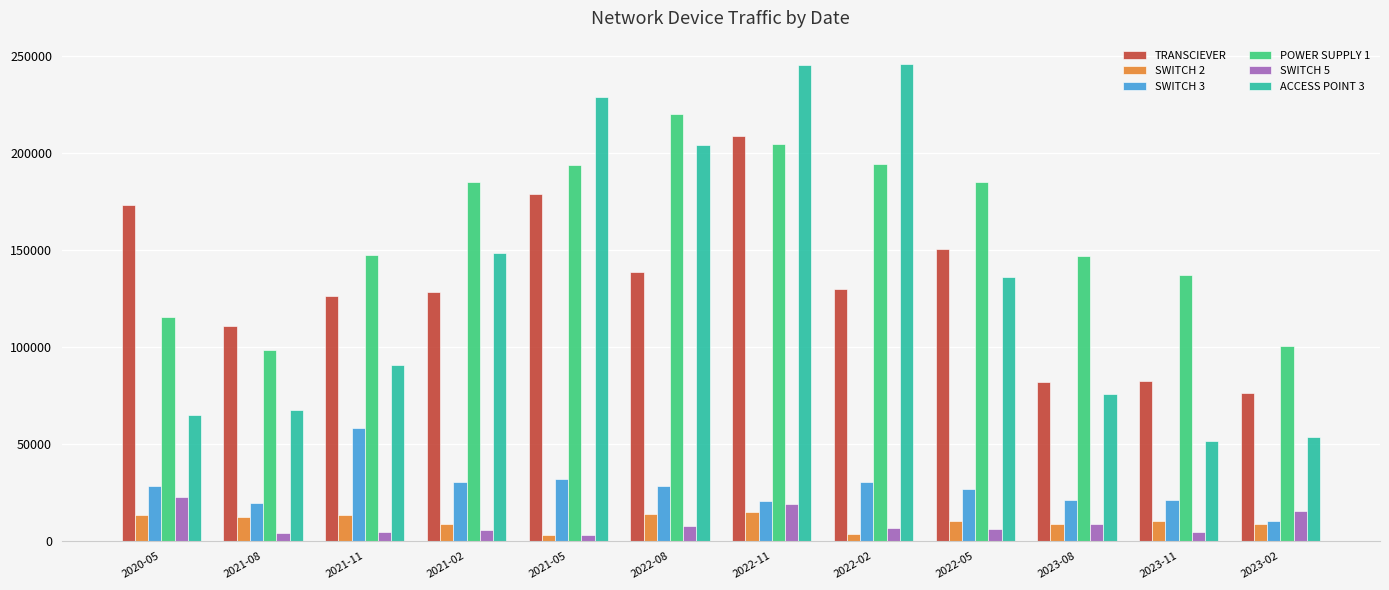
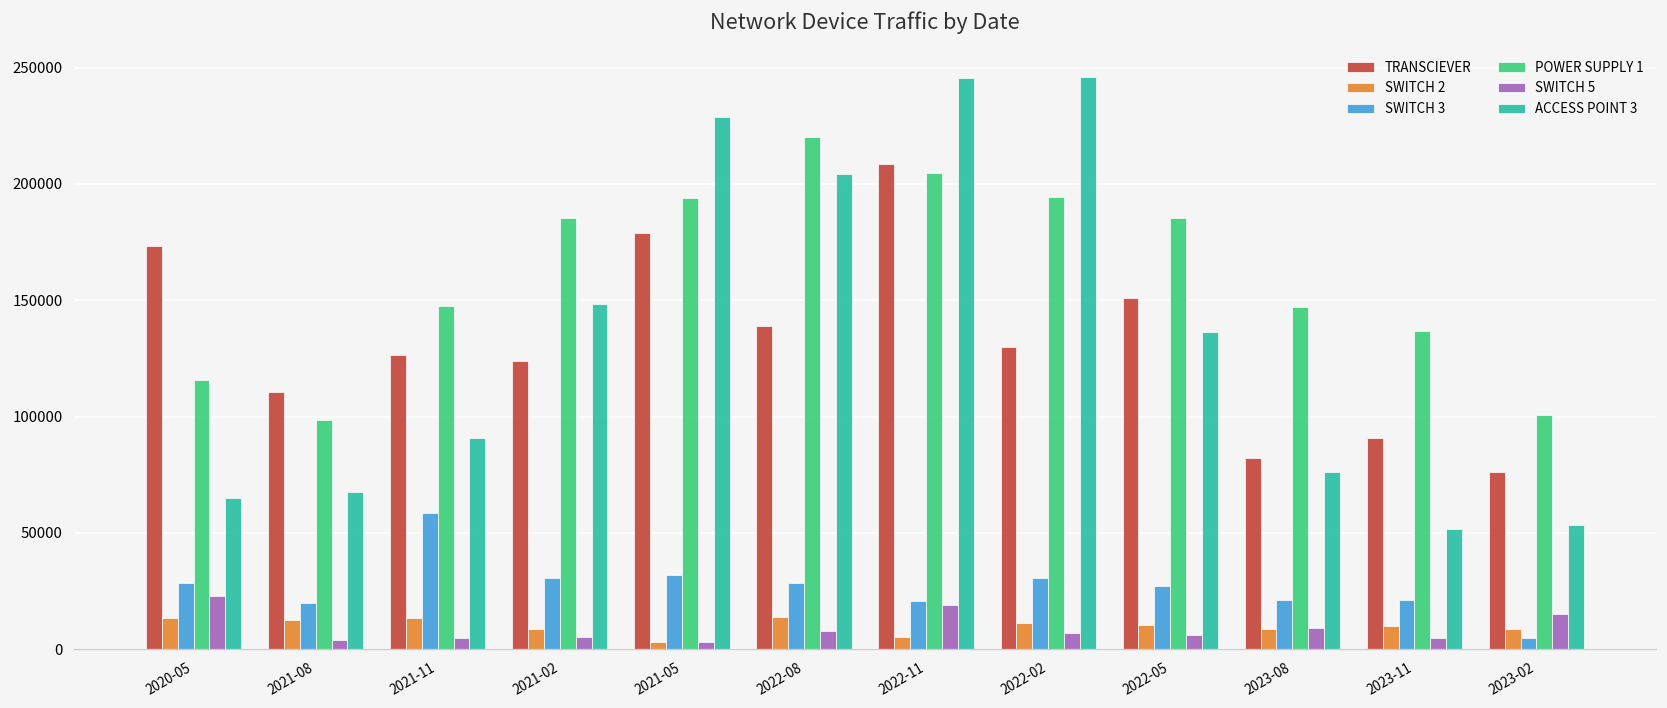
TRANSCIEVER, 2021-02: 129000 -> 124000
SWITCH 2, 2022-11: 15000 -> 5000
SWITCH 2, 2022-02: 3000 -> 11000
TRANSCIEVER, 2023-11: 82000 -> 91000
SWITCH 3, 2023-02: 11000 -> 5000
